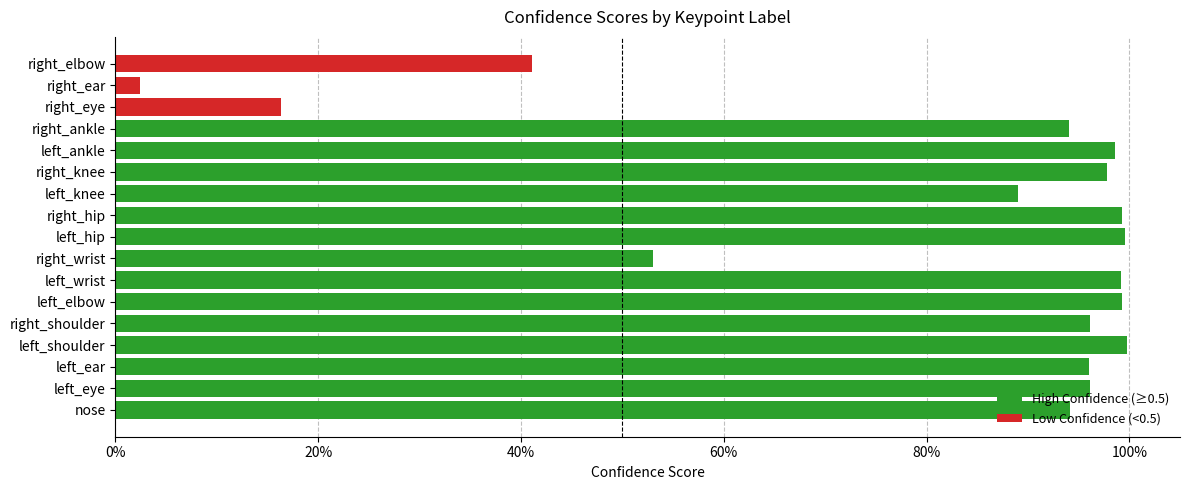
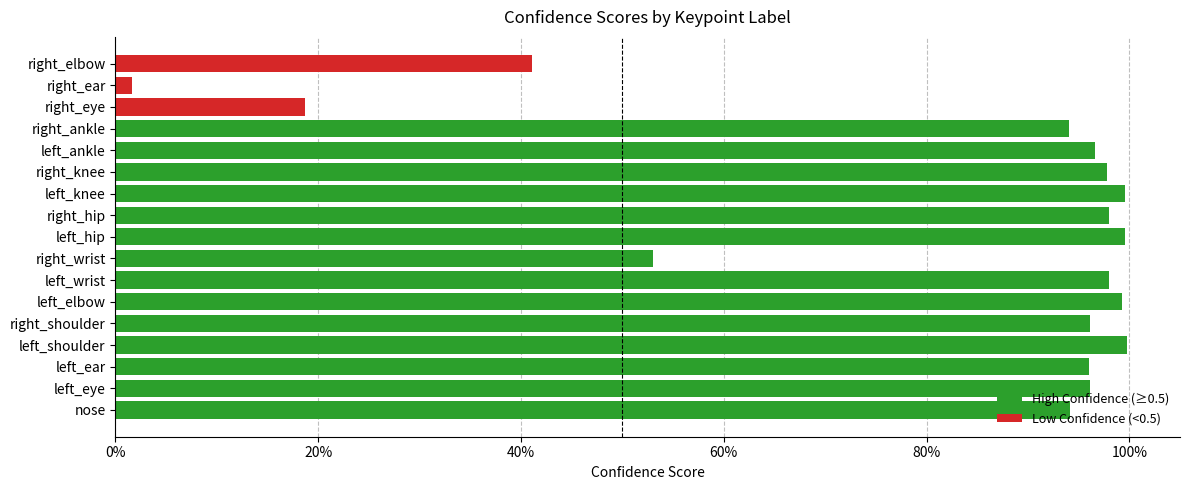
Low Confidence (<0.5), right_ear: 2.4% -> 1.6%
Low Confidence (<0.5), right_eye: 16.3% -> 18.7%
High Confidence (≥0.5), left_ankle: 98.6% -> 96.7%
High Confidence (≥0.5), left_knee: 89.1% -> 99.5%
High Confidence (≥0.5), right_hip: 99.3% -> 98.0%
High Confidence (≥0.5), left_wrist: 99.2% -> 98.0%
